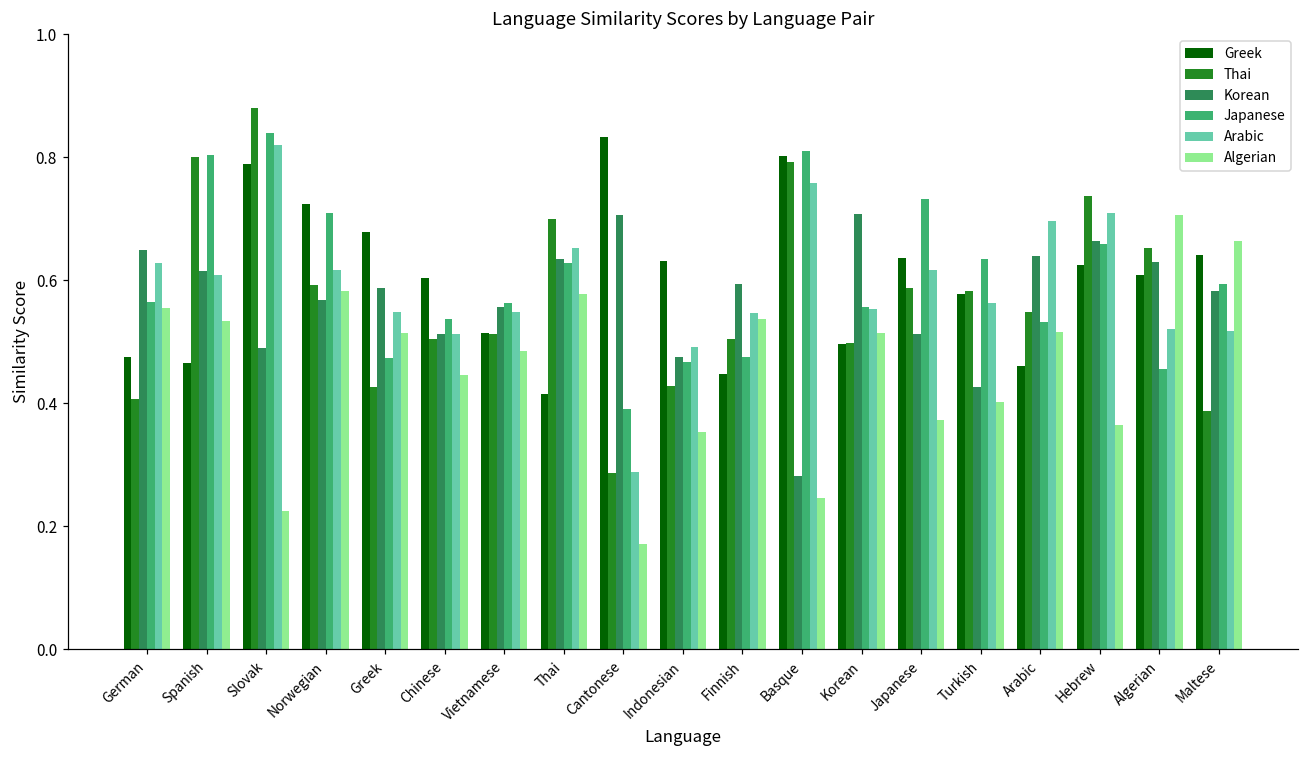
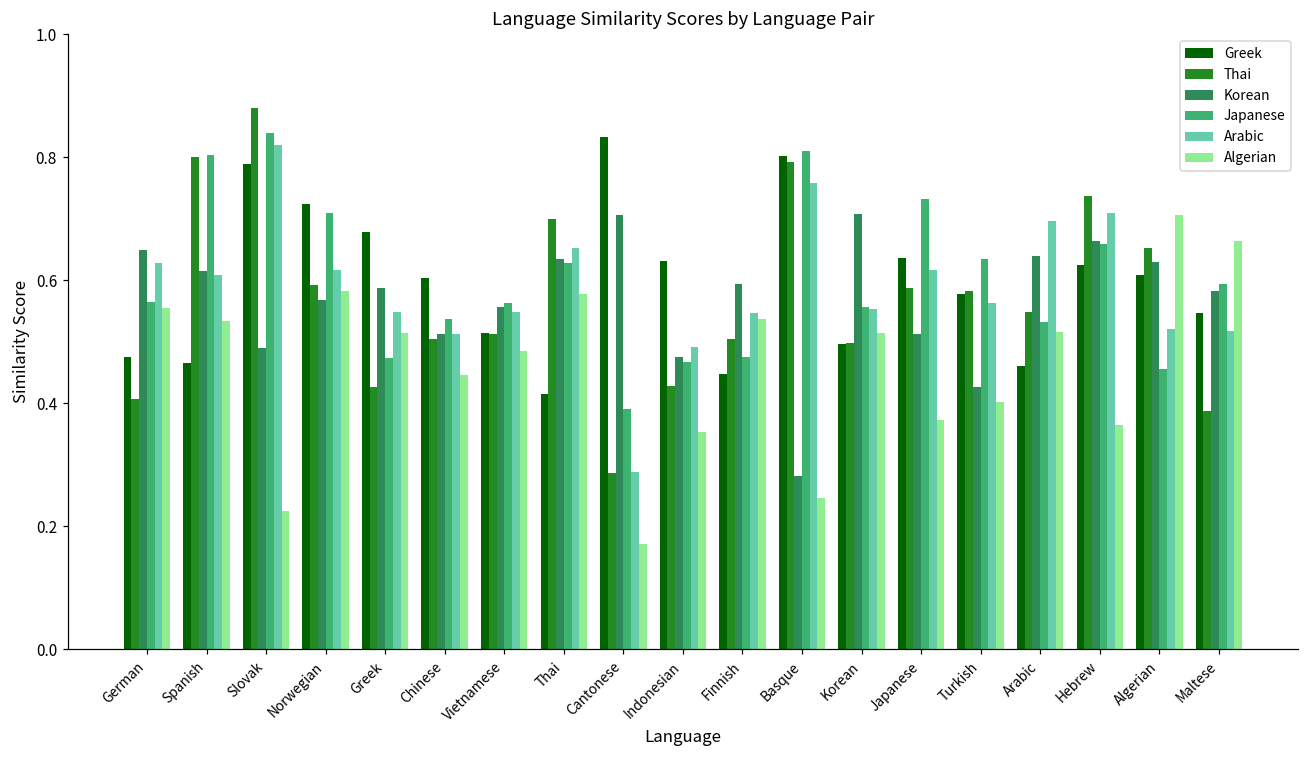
Greek, Maltese: 0.64 -> 0.55
